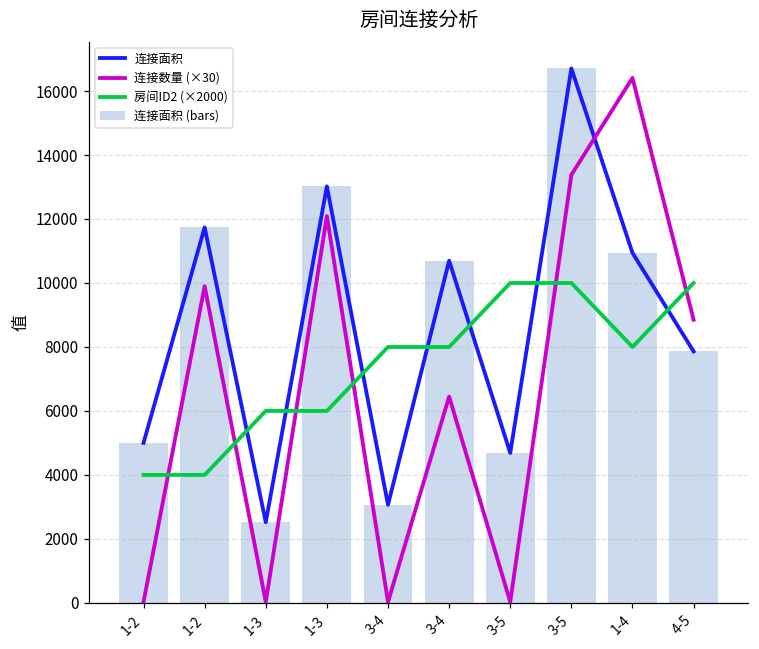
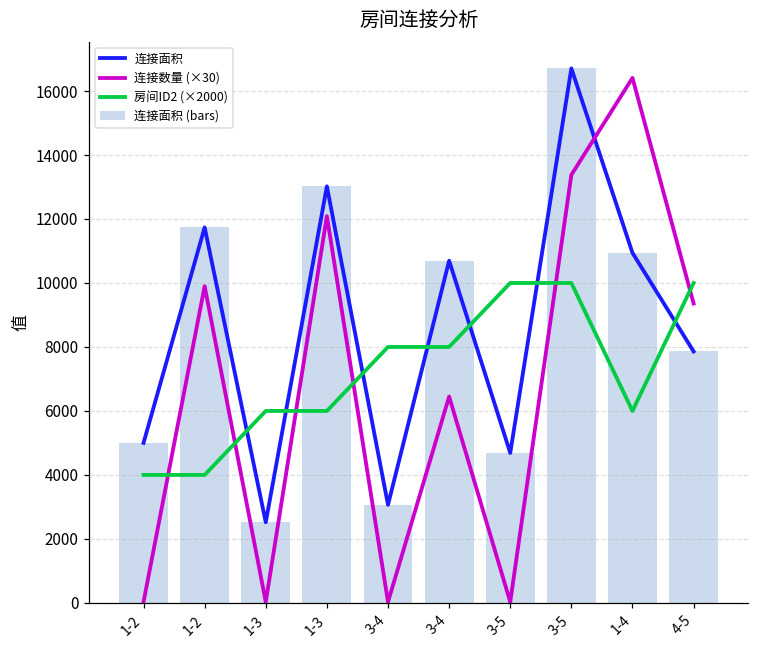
房间ID2 (×2000), 1-4: 8000 -> 6000
连接数量 (×30), 4-5: 8900 -> 9400
